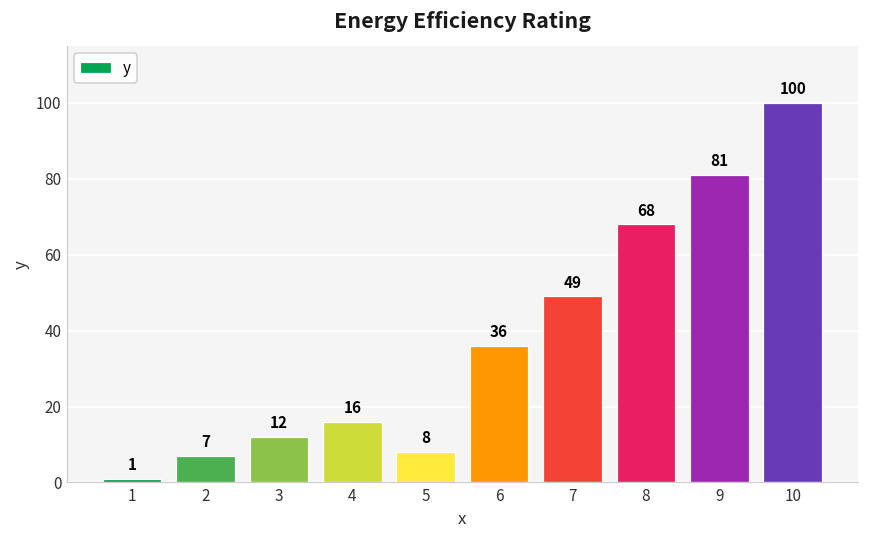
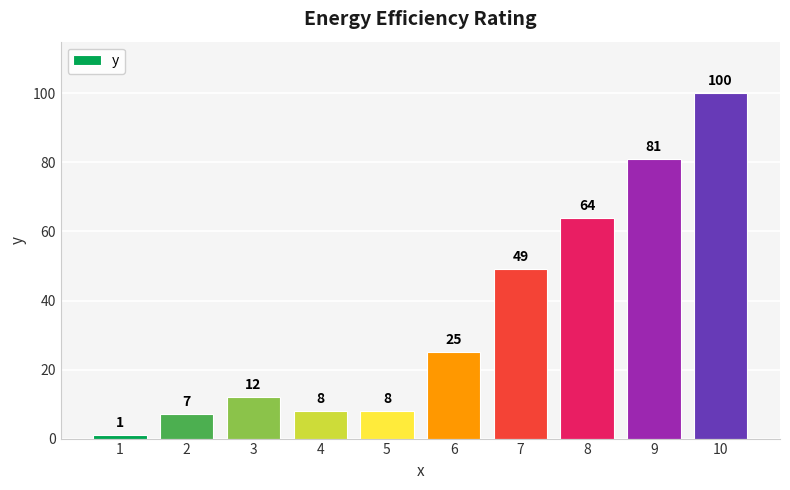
4: 16 -> 8
6: 36 -> 25
8: 68 -> 64
